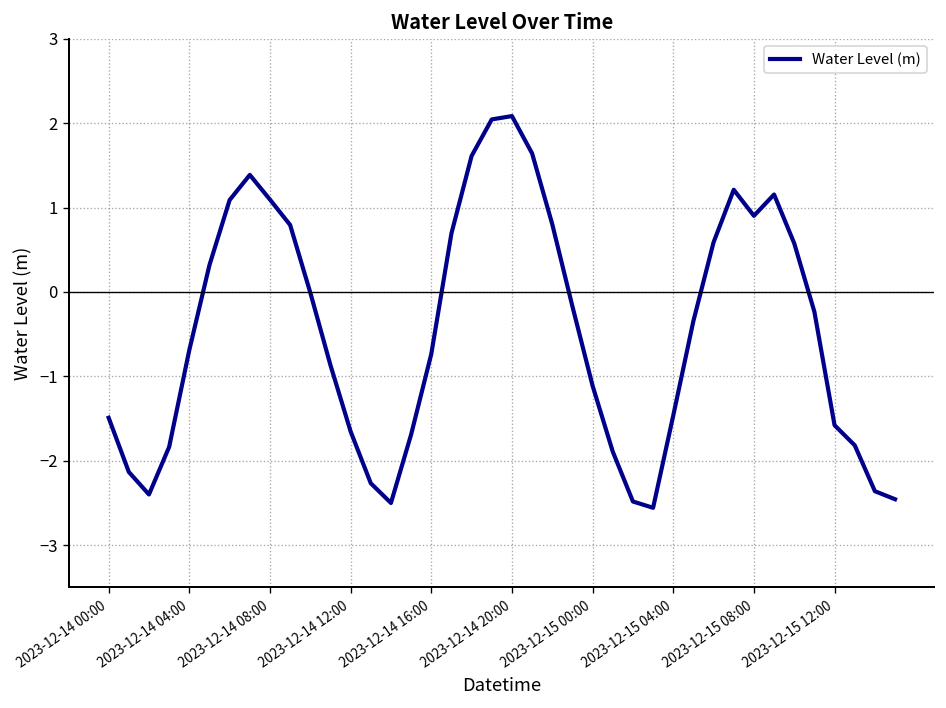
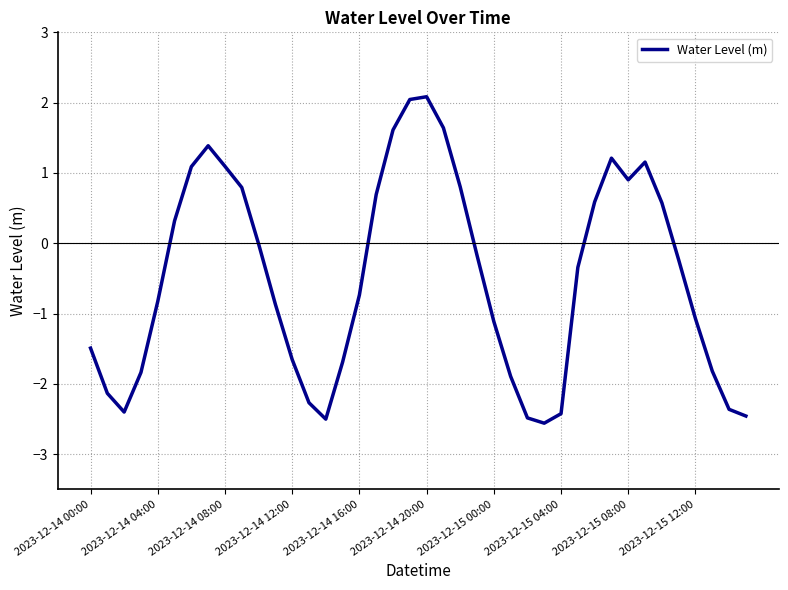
2023-12-14 04:00: -0.7 -> -0.8
2023-12-15 04:00: -1.5 -> -2.4
2023-12-15 12:00: -1.6 -> -1.1
